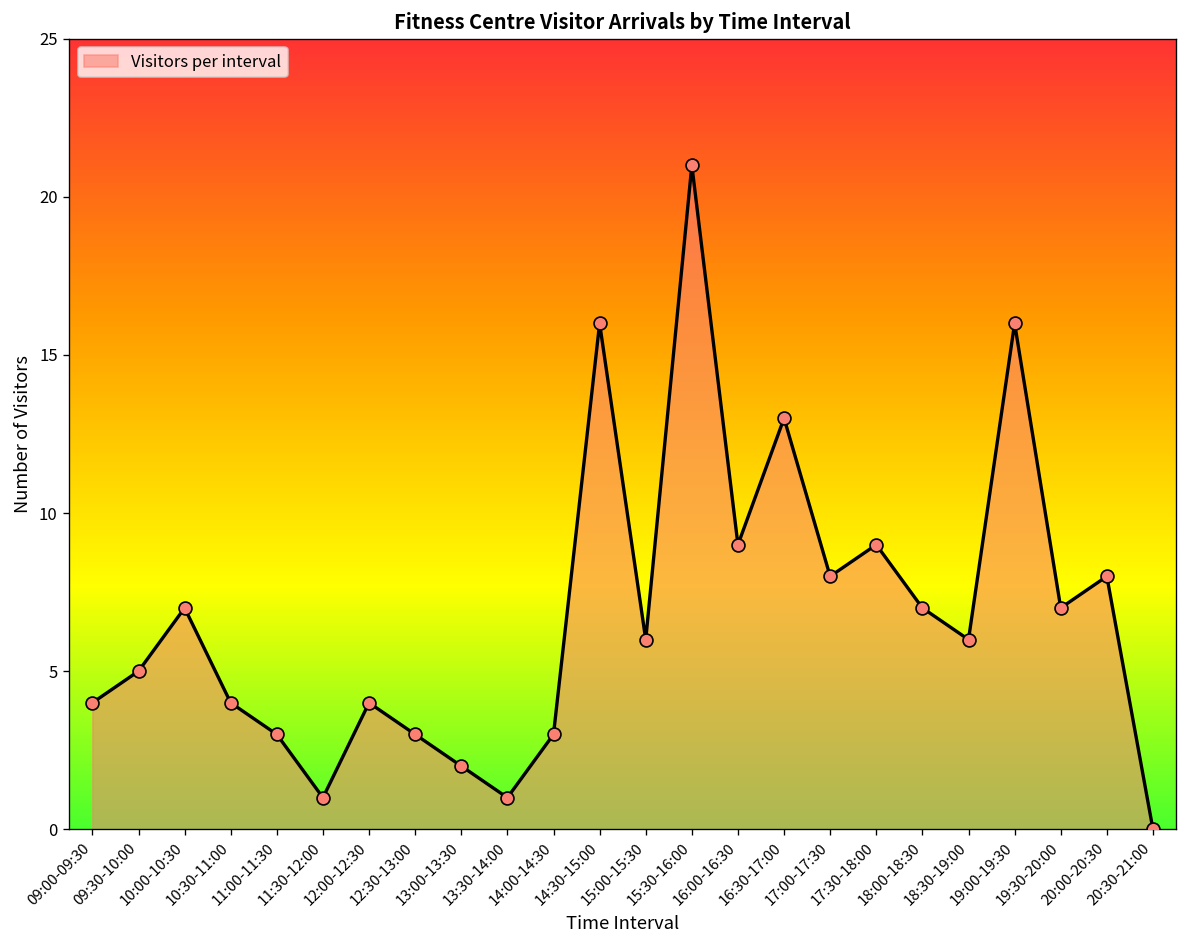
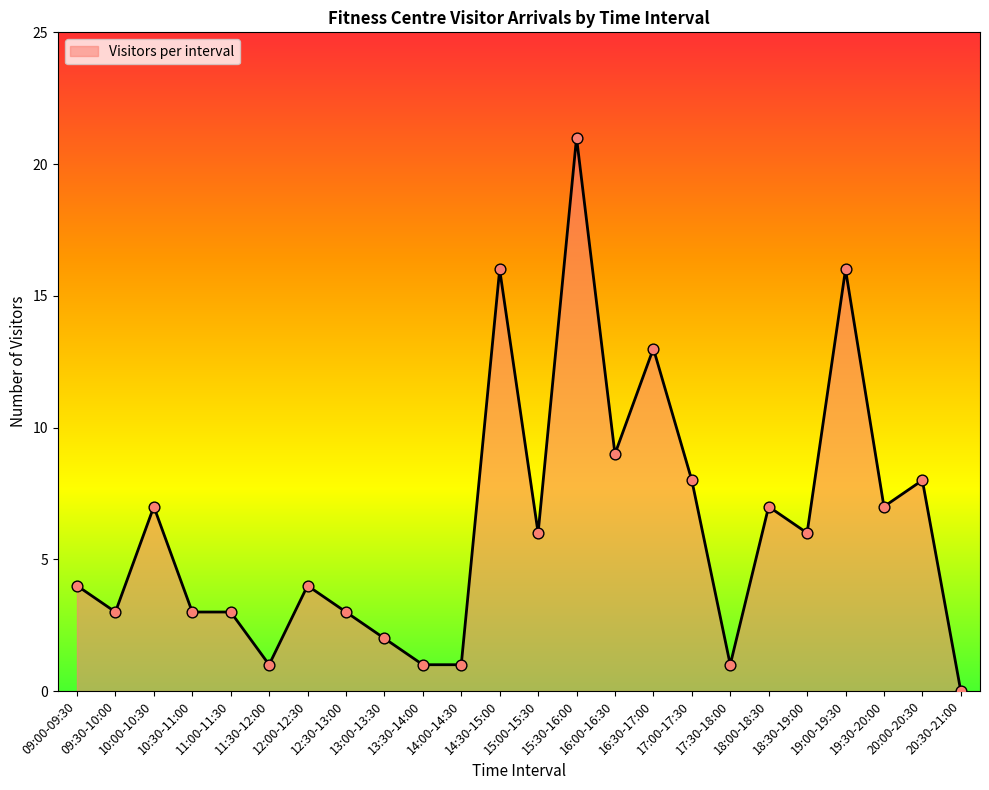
09:30-10:00: 5 -> 3
10:30-11:00: 4 -> 3
14:00-14:30: 3 -> 1
17:30-18:00: 9 -> 1
